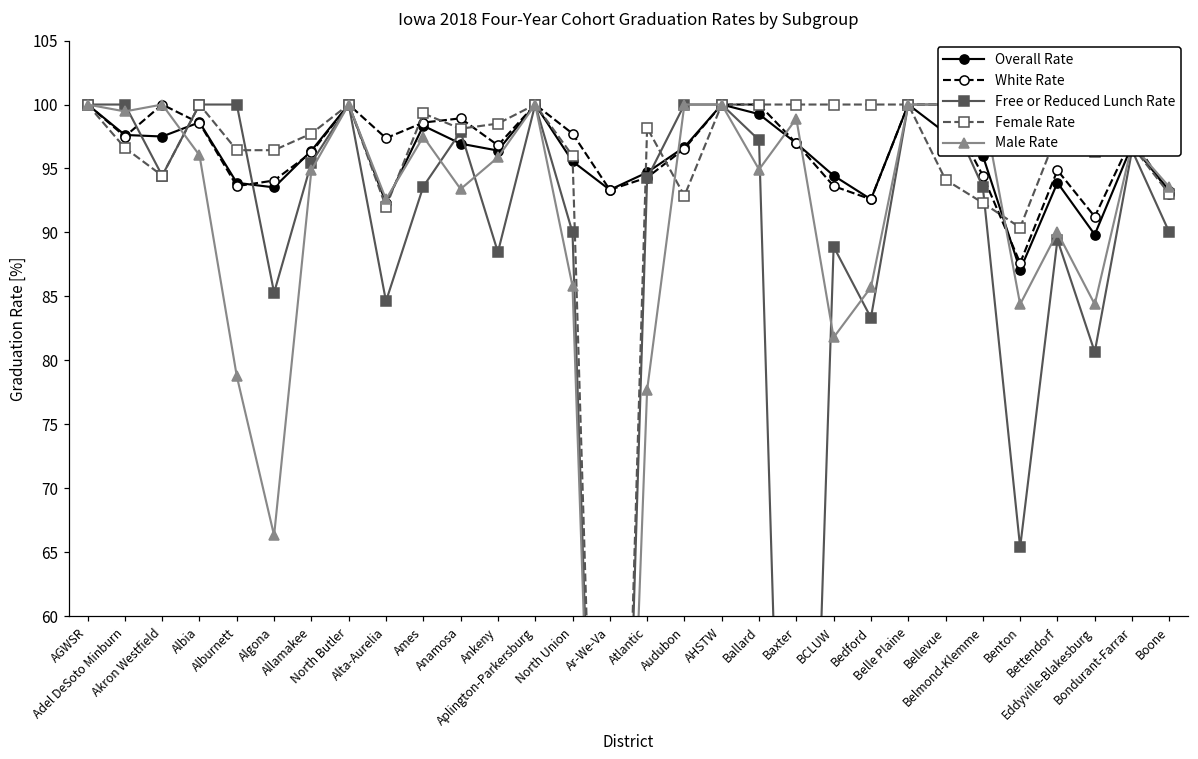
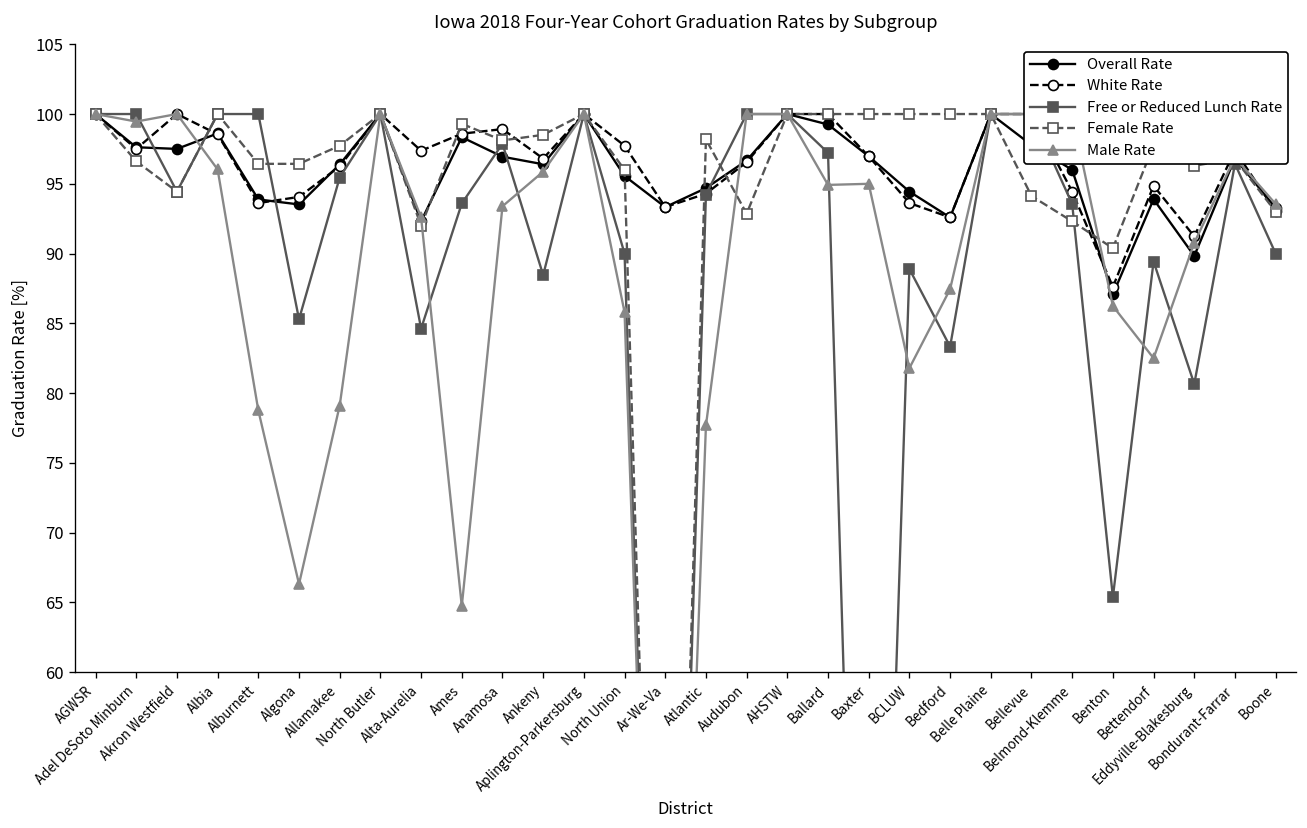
Male Rate, Allamakee: 94.9 -> 79.1
Male Rate, Ames: 97.5 -> 64.7
Male Rate, Baxter: 98.9 -> 95.0
Male Rate, Bedford: 85.7 -> 87.5
Male Rate, Benton: 84.4 -> 86.2
Male Rate, Bettendorf: 90.0 -> 82.5
Male Rate, Eddyville-Blakesburg: 84.4 -> 90.8
